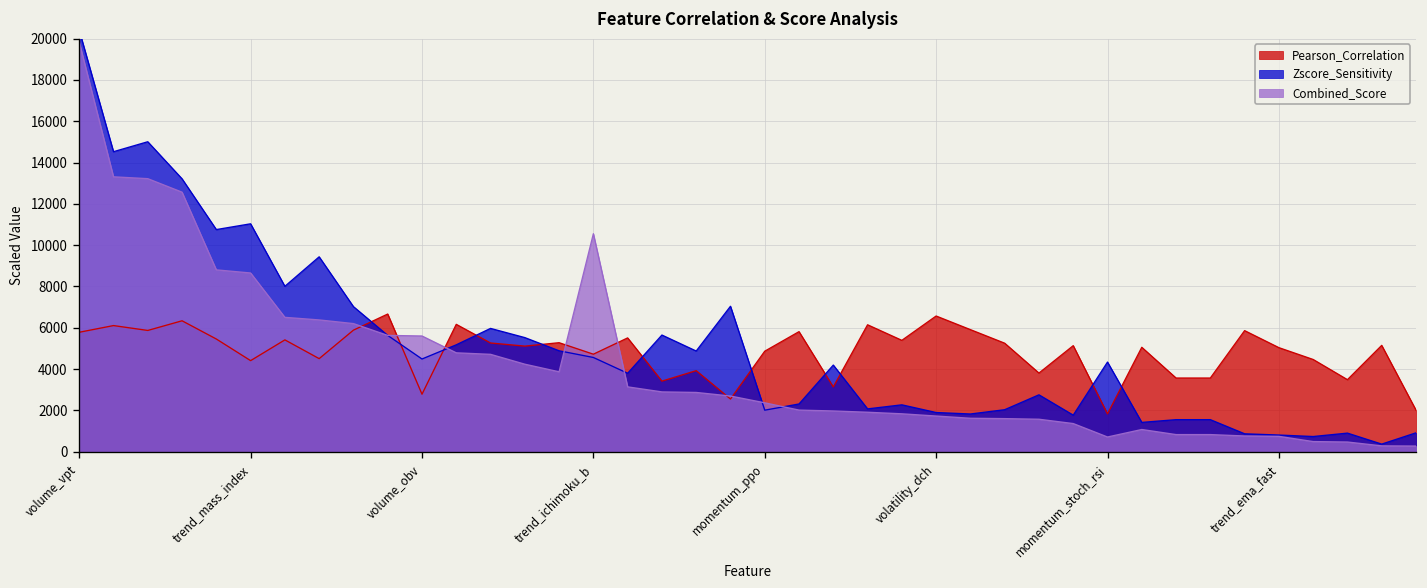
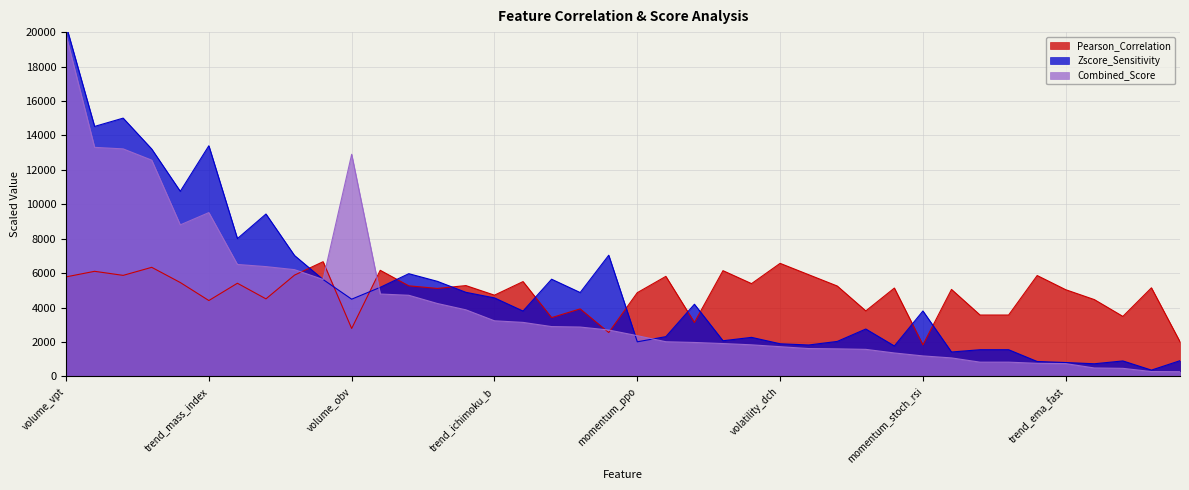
Zscore_Sensitivity, trend_mass_index: 11000 -> 13400
Combined_Score, trend_mass_index: 8700 -> 9500
Combined_Score, volume_obv: 5600 -> 12900
Combined_Score, trend_ichimoku_b: 10600 -> 3200
Zscore_Sensitivity, momentum_stoch_rsi: 4300 -> 3800
Combined_Score, momentum_stoch_rsi: 700 -> 1200
